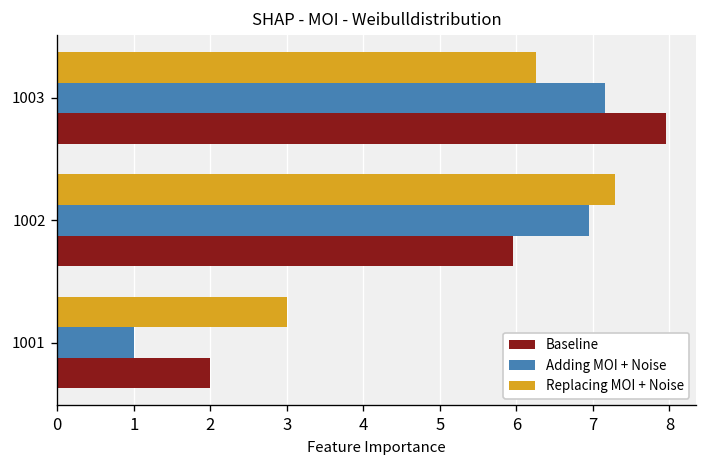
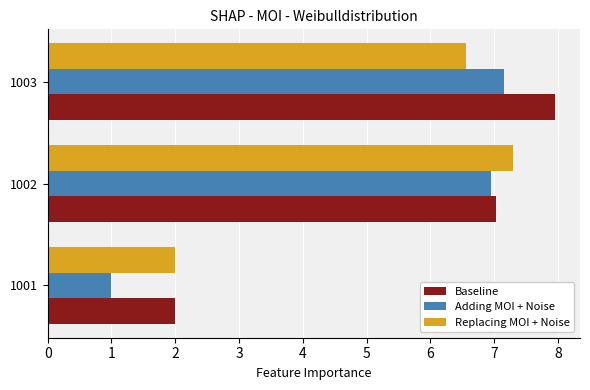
Replacing MOI + Noise, 1003: 6.3 -> 6.6
Baseline, 1002: 6.0 -> 7.0
Replacing MOI + Noise, 1001: 3 -> 2
